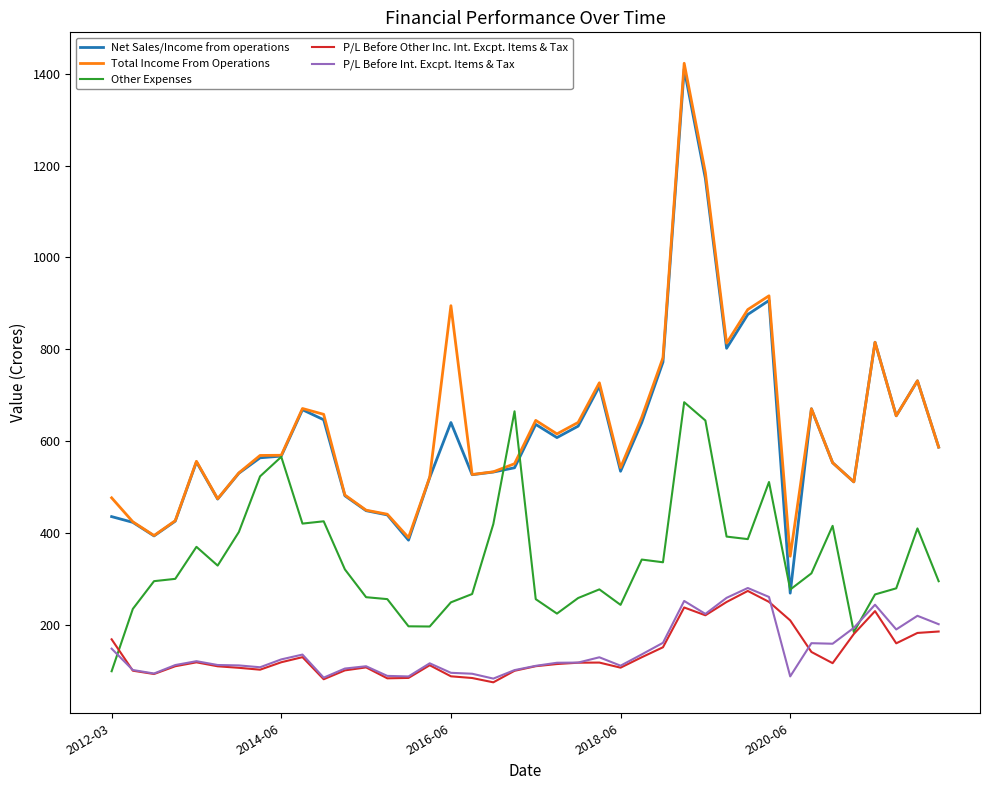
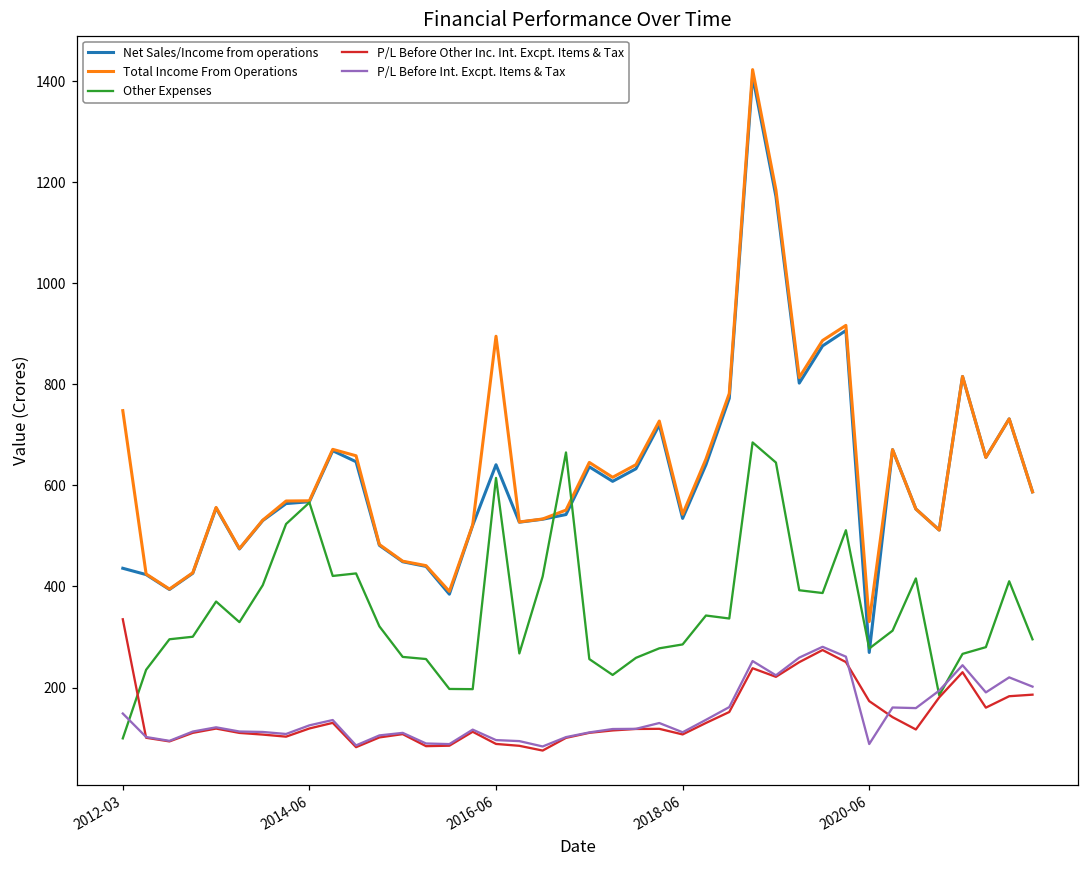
Total Income From Operations, 2012-03: 480 -> 750
P/L Before Other Inc. Int. Excpt. Items & Tax, 2012-03: 170 -> 340
Other Expenses, 2016-06: 250 -> 610
Other Expenses, 2018-06: 240 -> 290
Total Income From Operations, 2020-06: 350 -> 330
P/L Before Other Inc. Int. Excpt. Items & Tax, 2020-06: 210 -> 170
